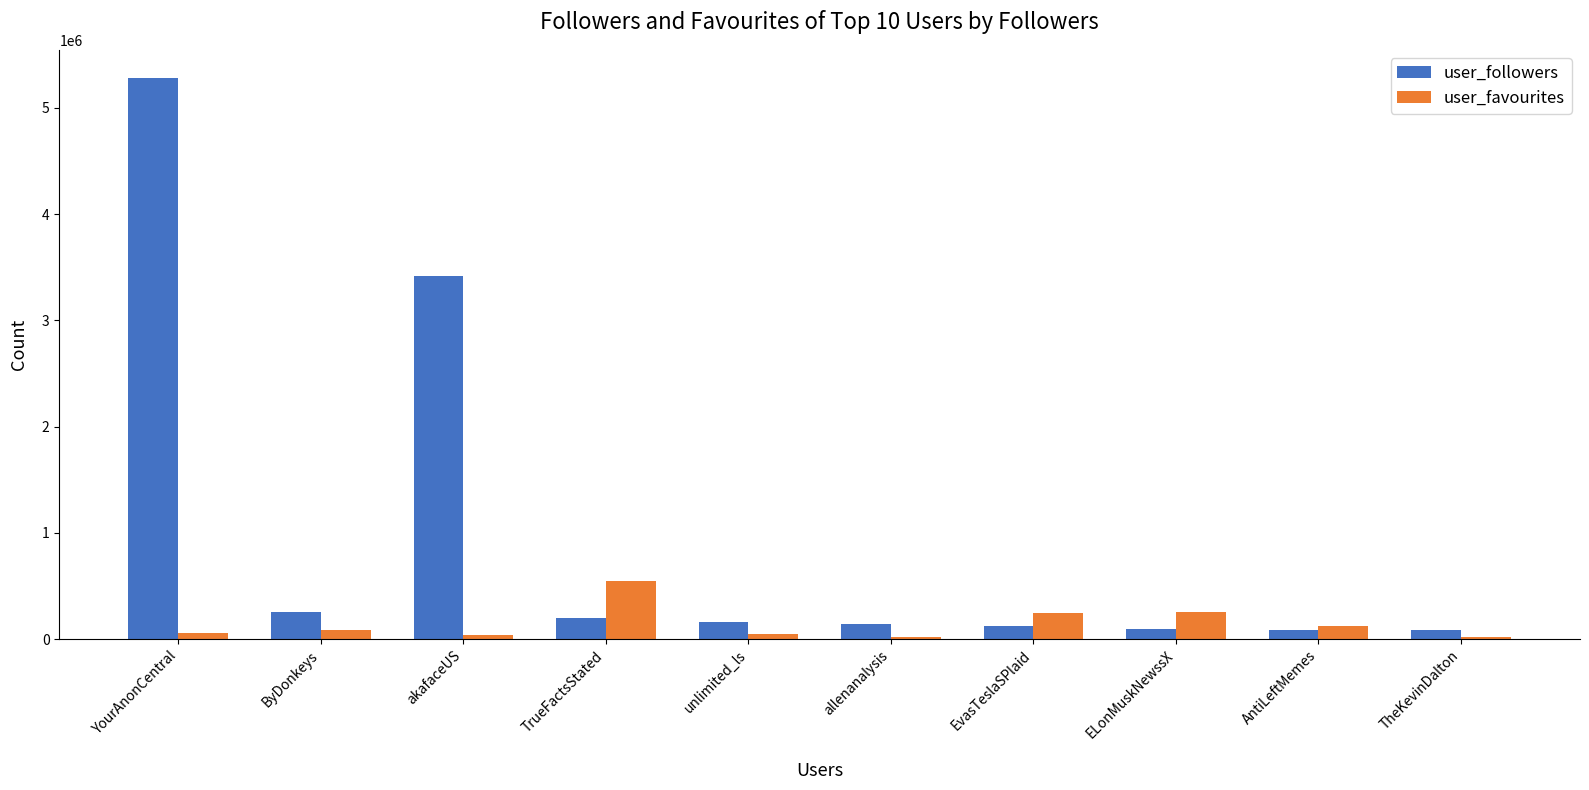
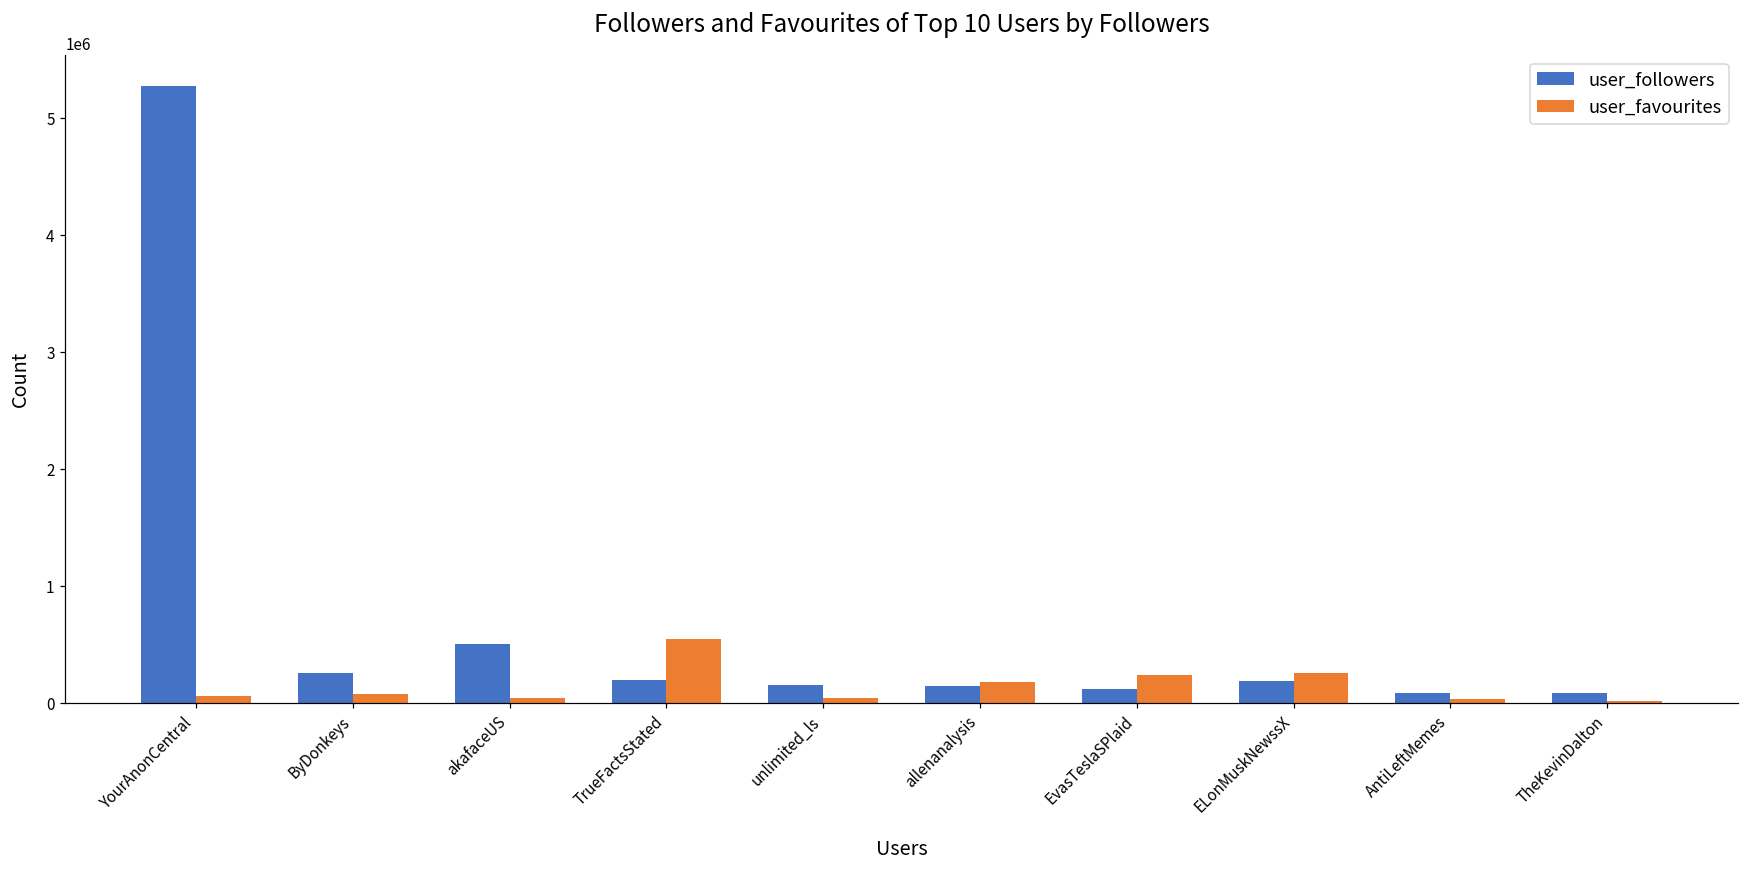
user_followers, akafaceUS: 3420000 -> 510000
user_favourites, allenanalysis: 20000 -> 180000
user_followers, ELonMuskNewssX: 90000 -> 190000
user_favourites, AntiLeftMemes: 120000 -> 40000
